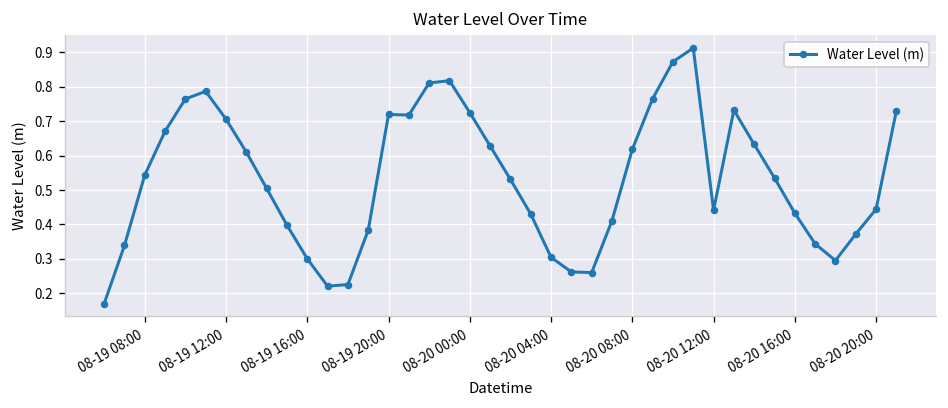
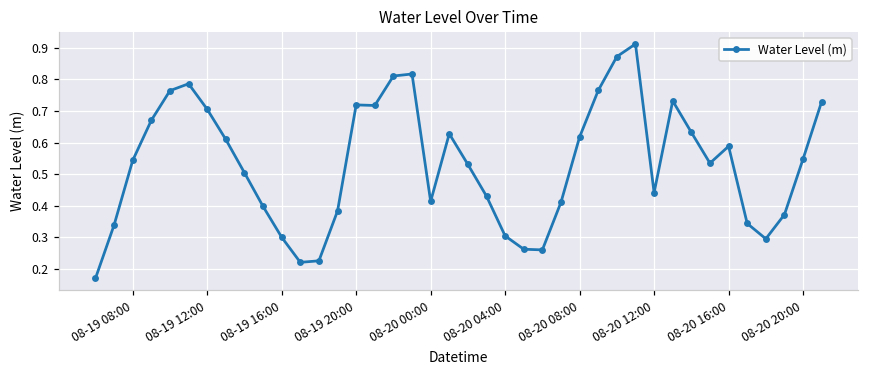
08-20 00:00: 0.72 -> 0.41
08-20 16:00: 0.43 -> 0.59
08-20 20:00: 0.44 -> 0.55
